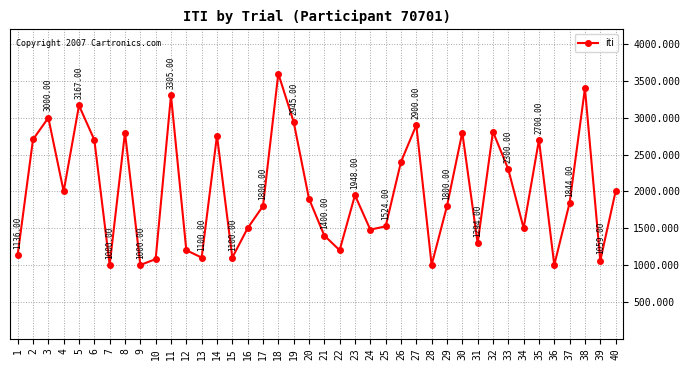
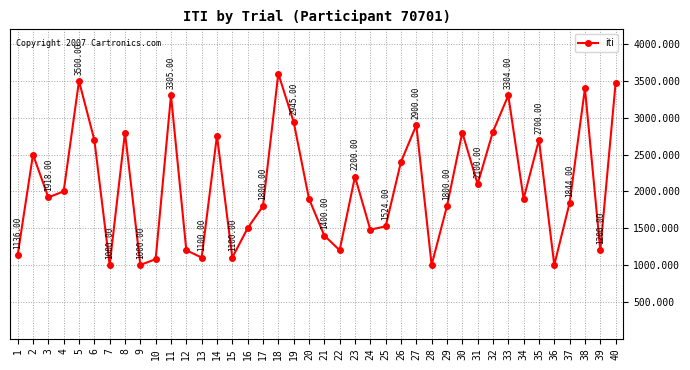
2: 2700 -> 2500
3: 3000.00 -> 1918.00
5: 3167.00 -> 3500.00
23: 1948.00 -> 2200.00
31: 1294.00 -> 2100.00
33: 2300.00 -> 3304.00
34: 1500 -> 1900
39: 1059.00 -> 1200.00
40: 2000 -> 3500
